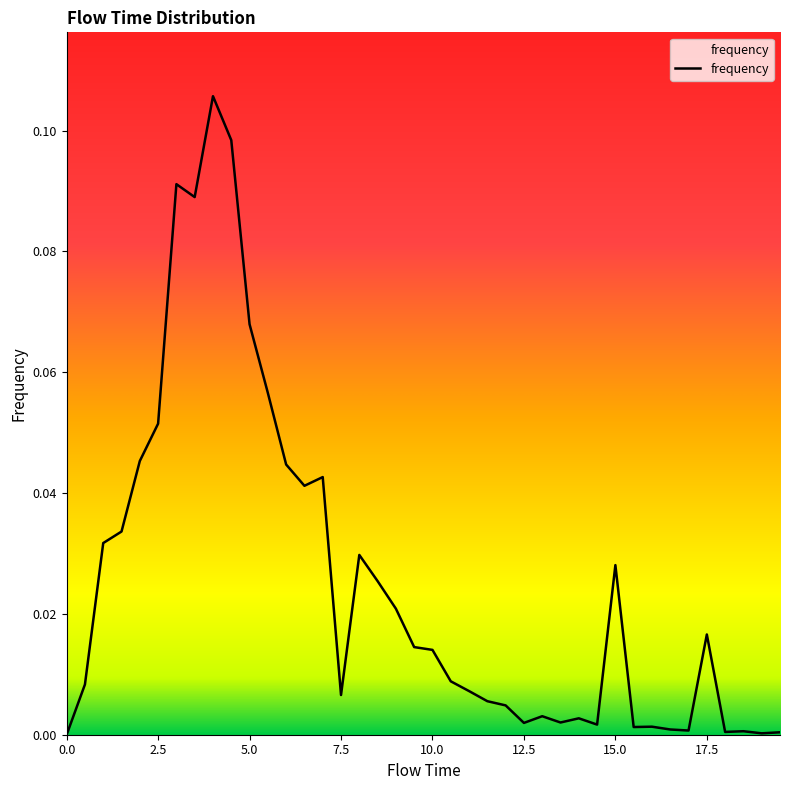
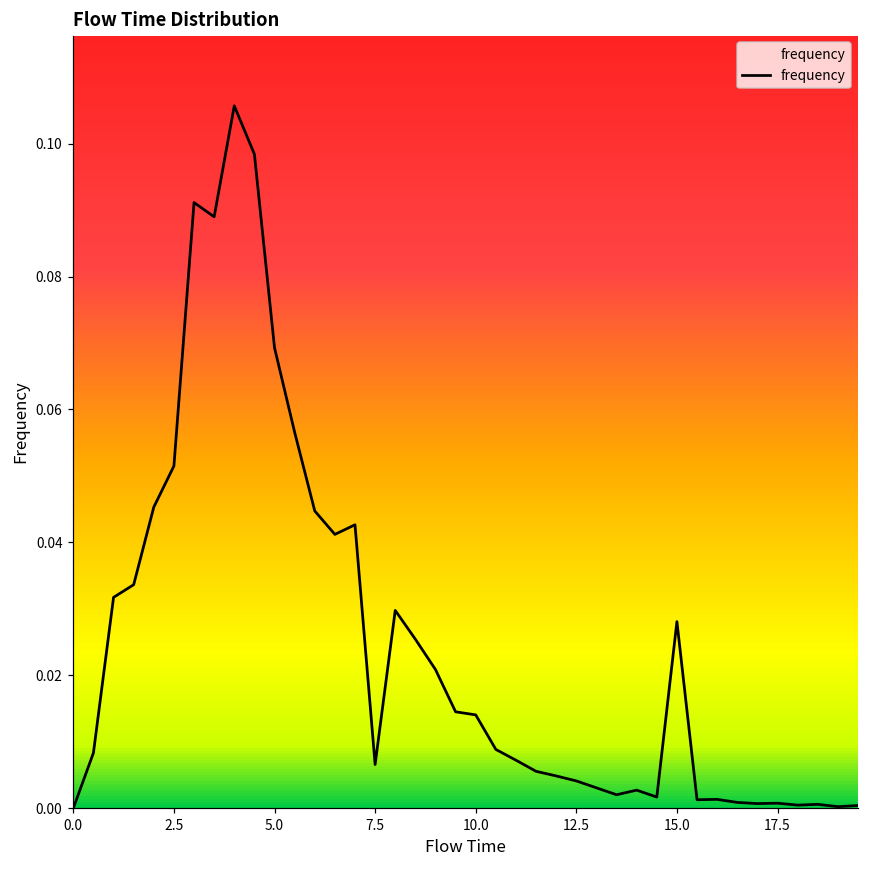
5.0: 0.068 -> 0.069
12.5: 0.002 -> 0.004
17.5: 0.017 -> 0.001
